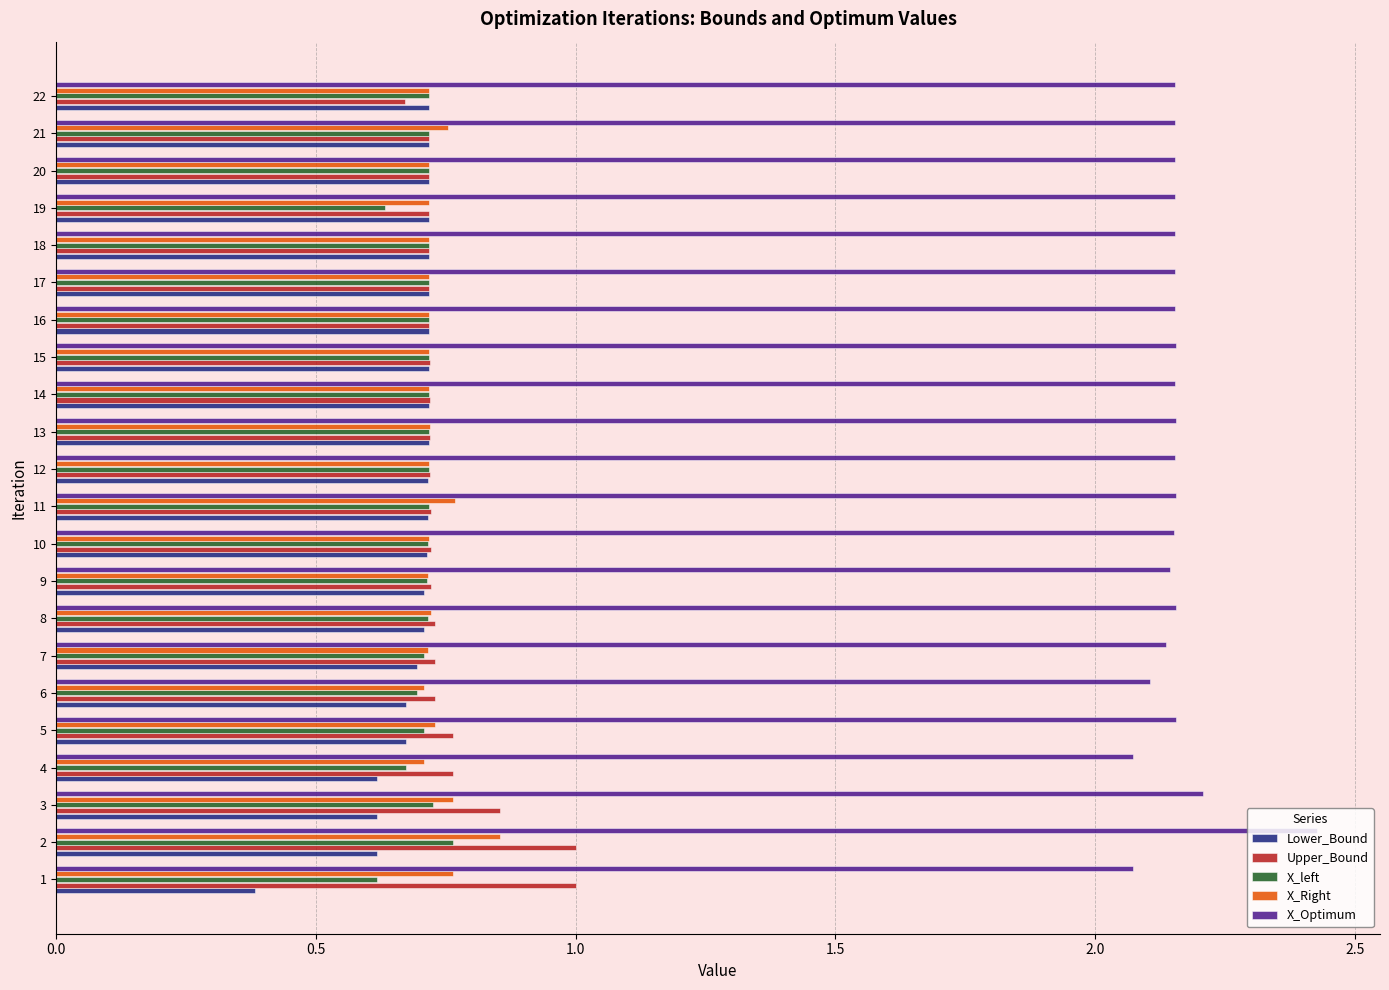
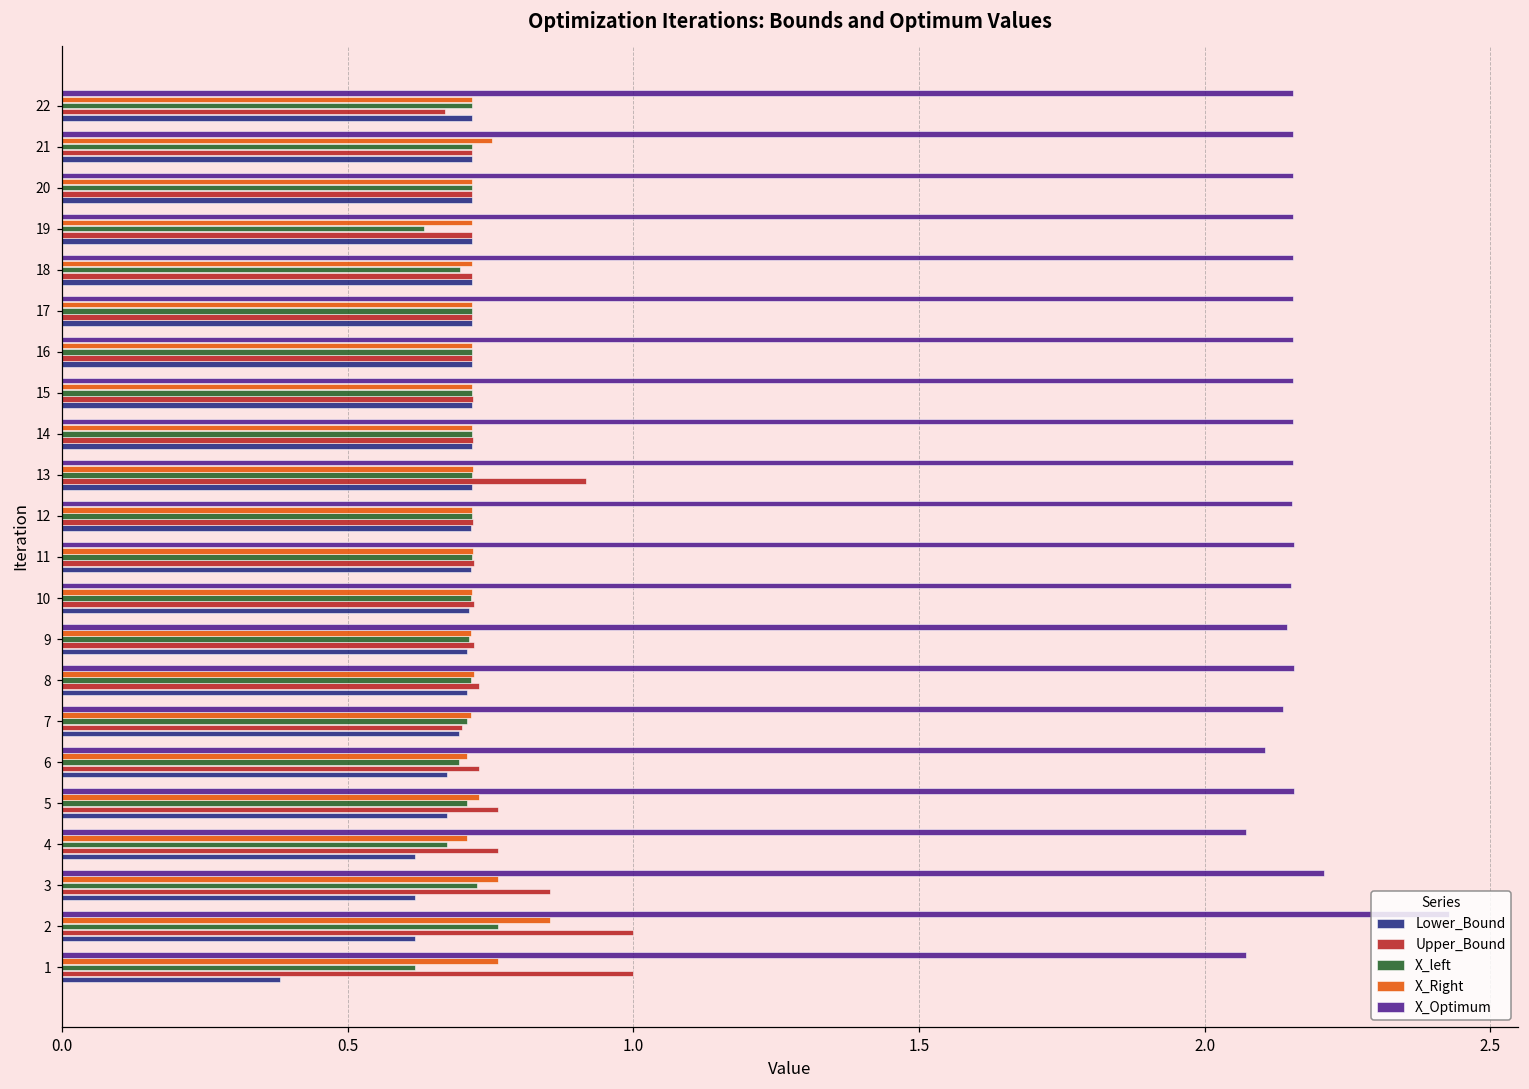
X_left, 18: 0.72 -> 0.70
Upper_Bound, 13: 0.72 -> 0.92
X_Right, 11: 0.77 -> 0.72
Upper_Bound, 7: 0.73 -> 0.70
